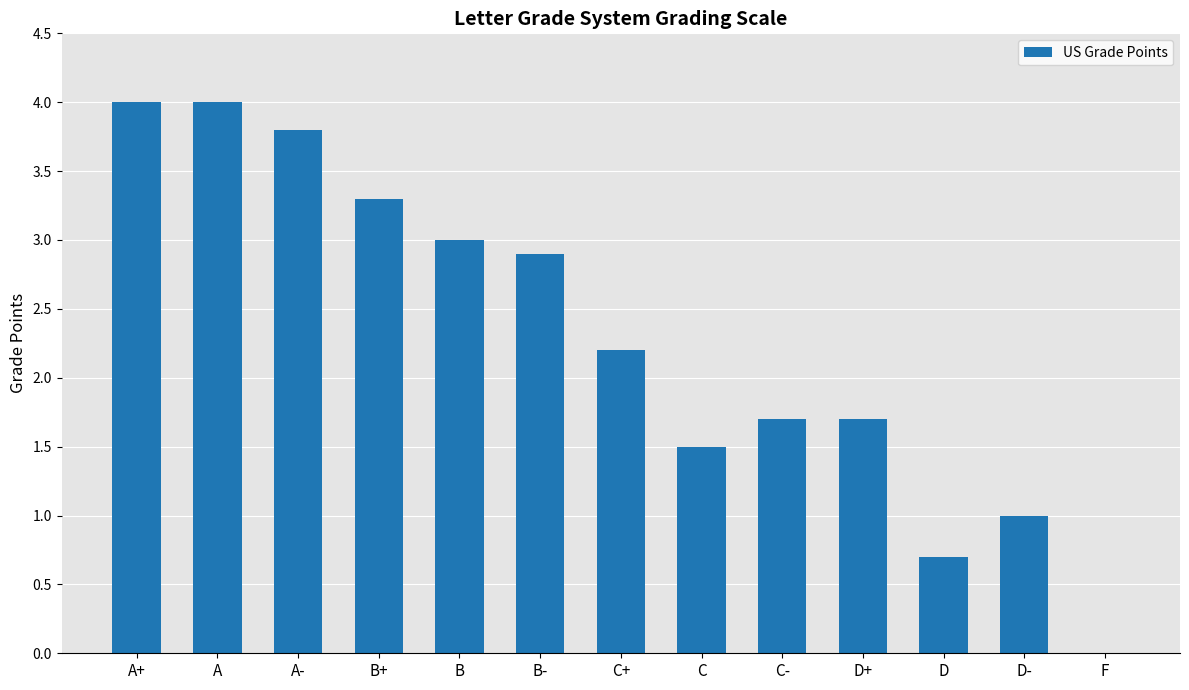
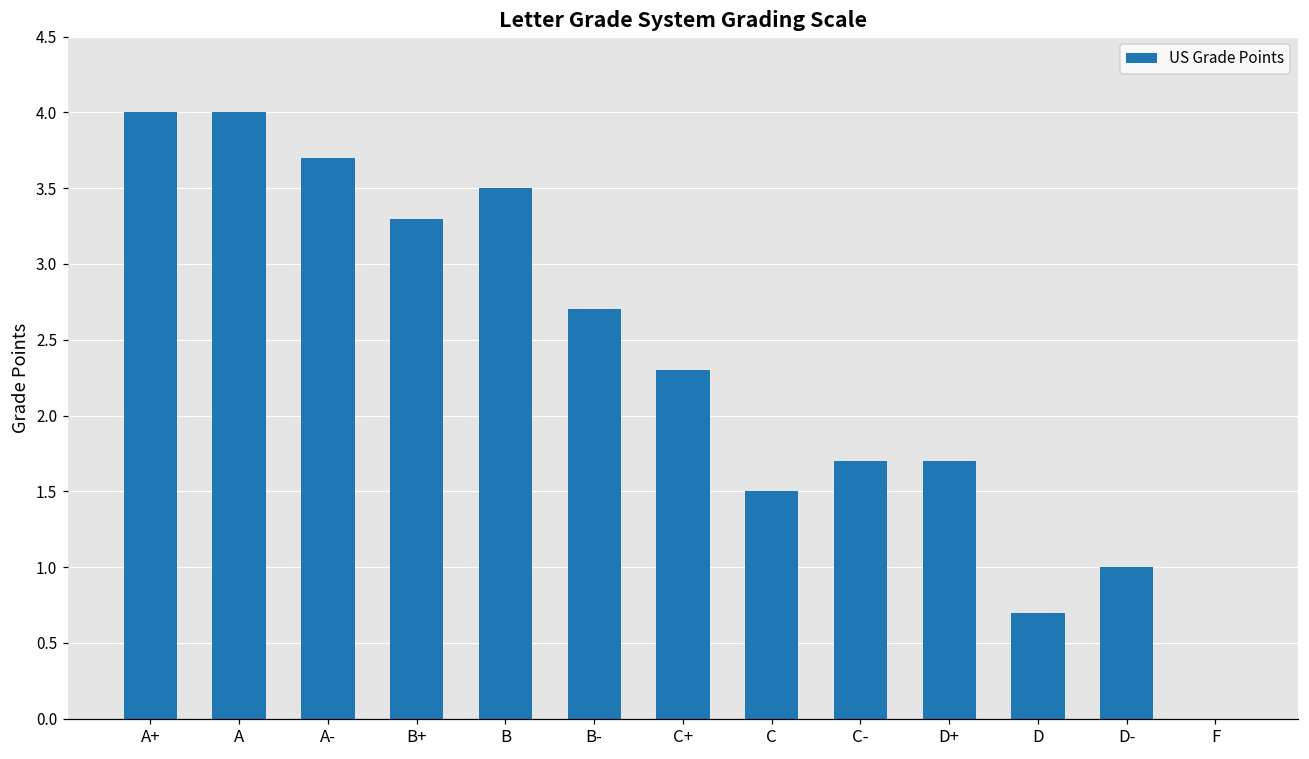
A-: 3.8 -> 3.7
B: 3.0 -> 3.5
B-: 2.9 -> 2.7
C+: 2.2 -> 2.3
